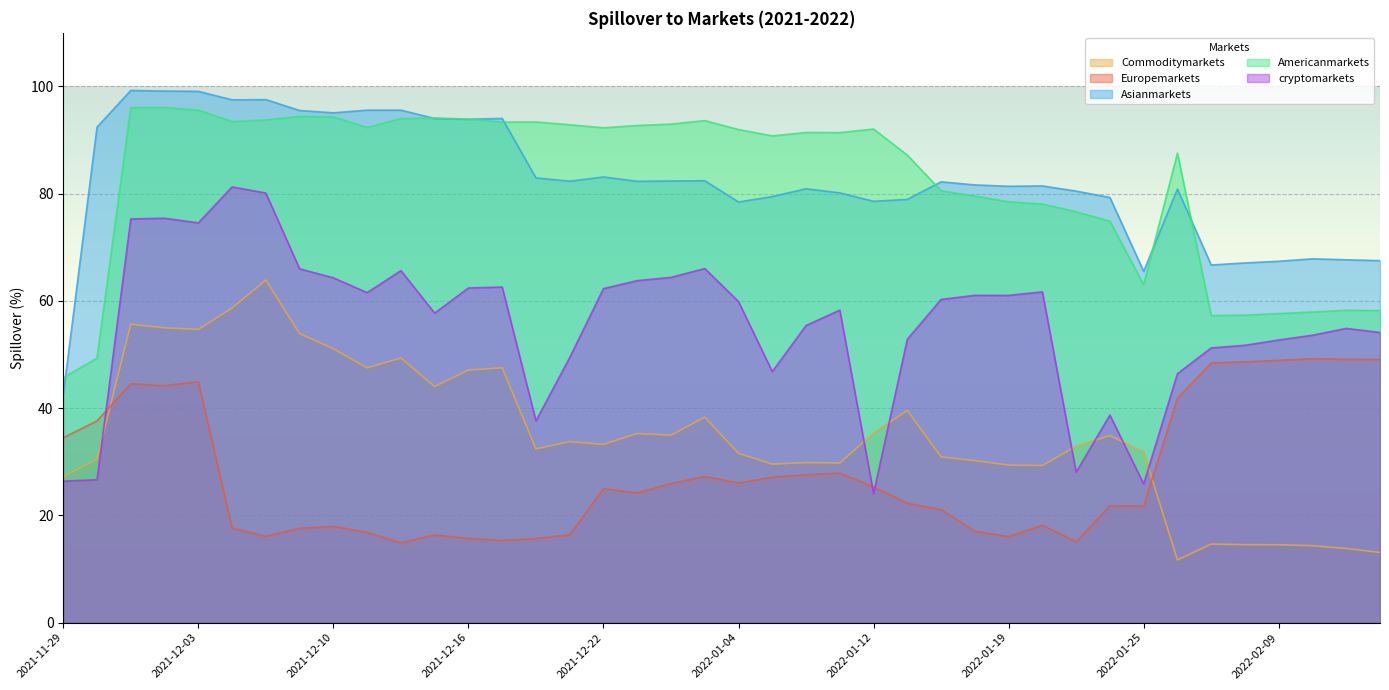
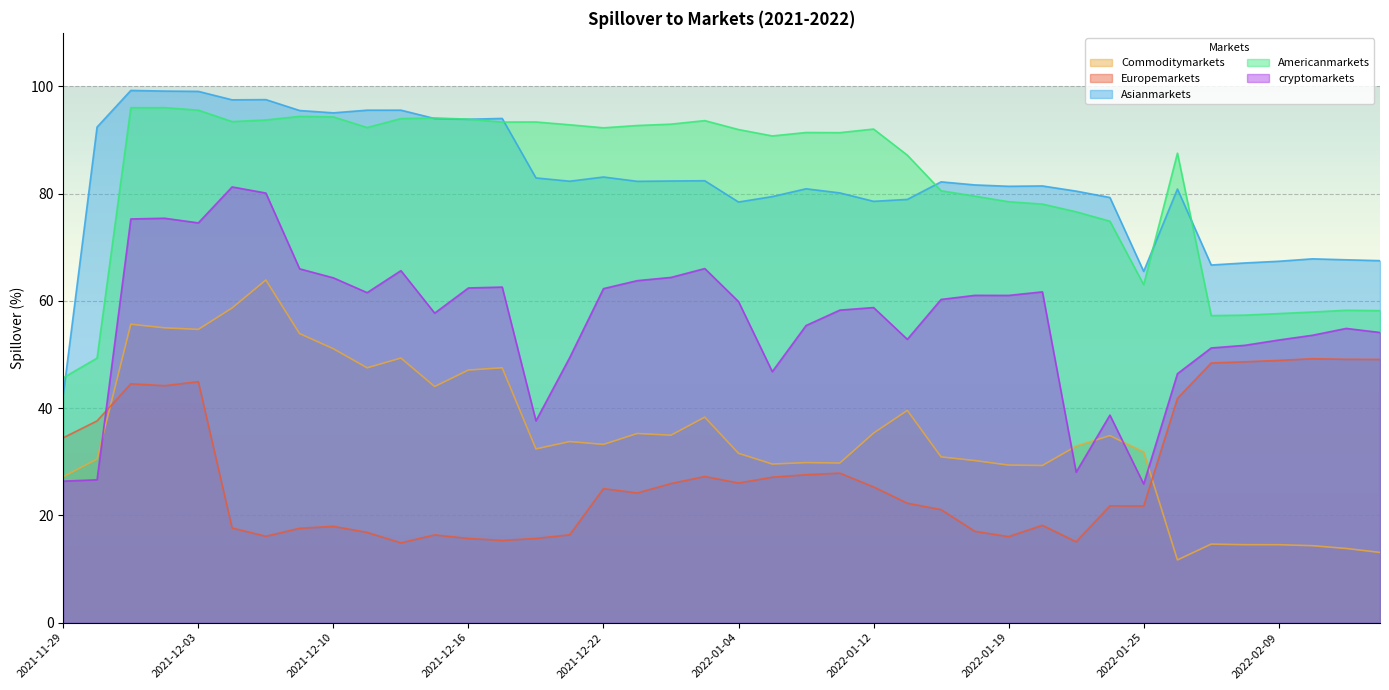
cryptomarkets, 2022-01-12: 24 -> 59
